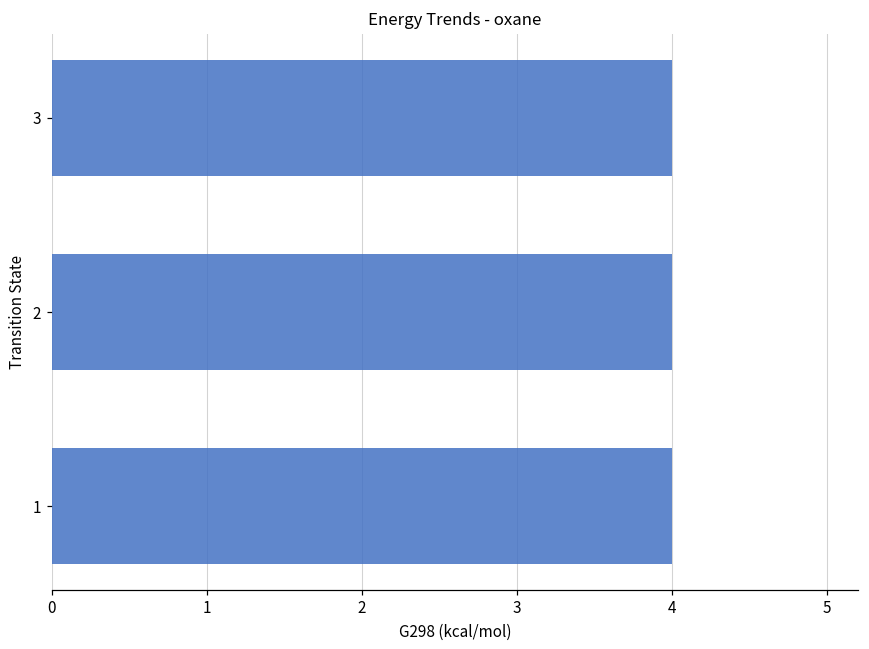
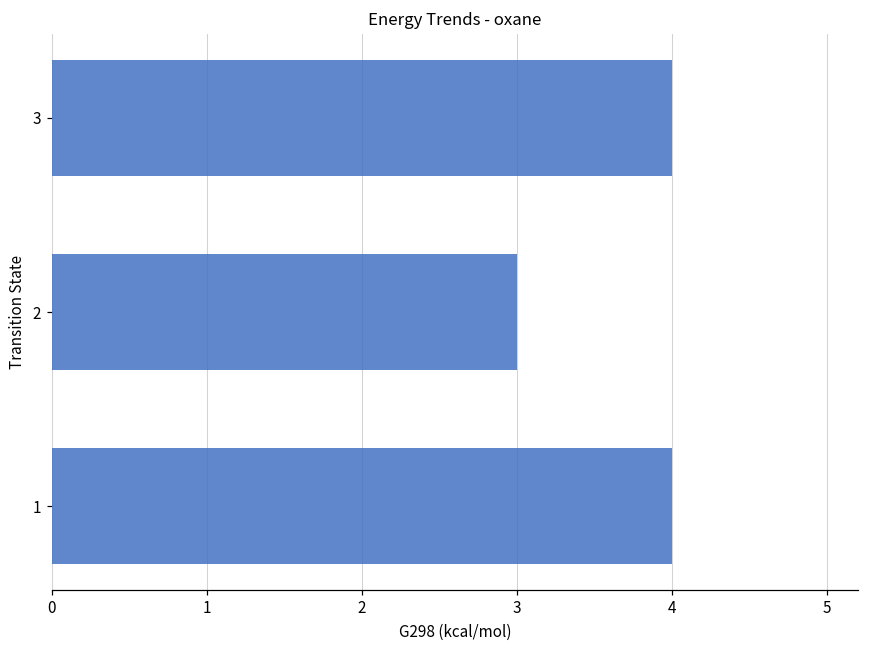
2: 4 -> 3
